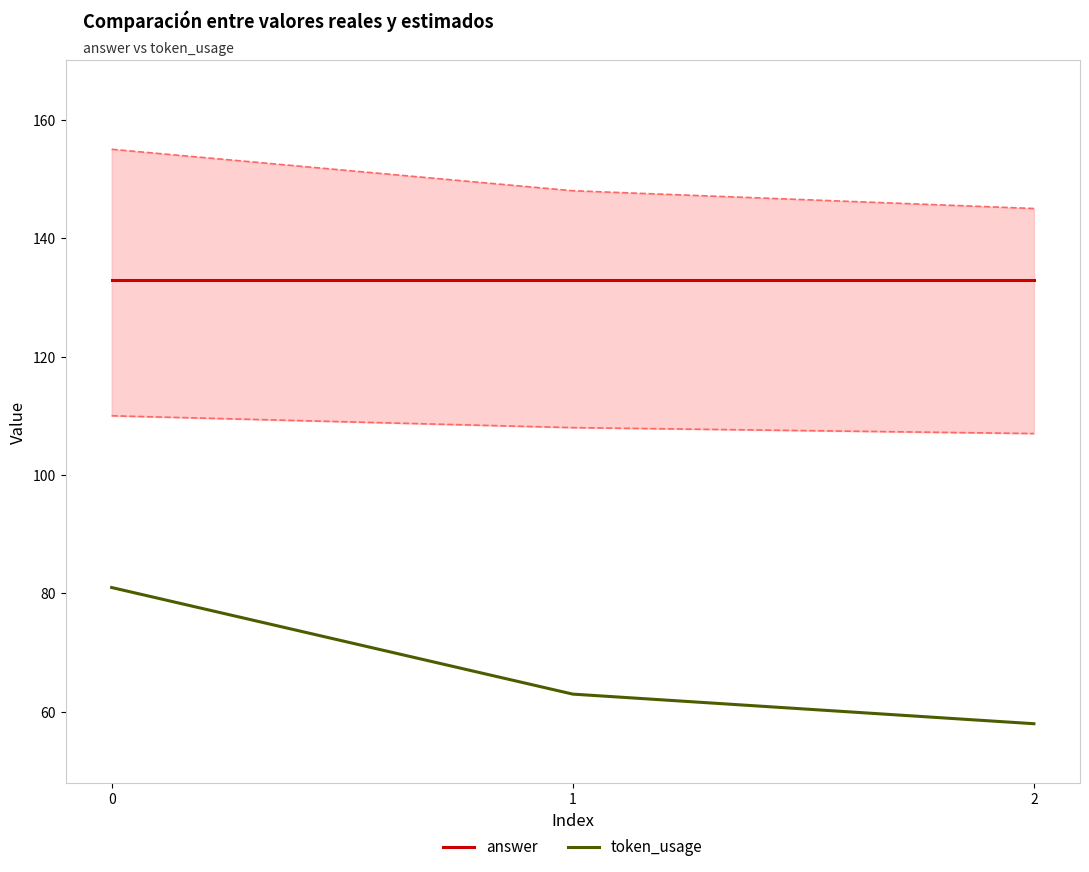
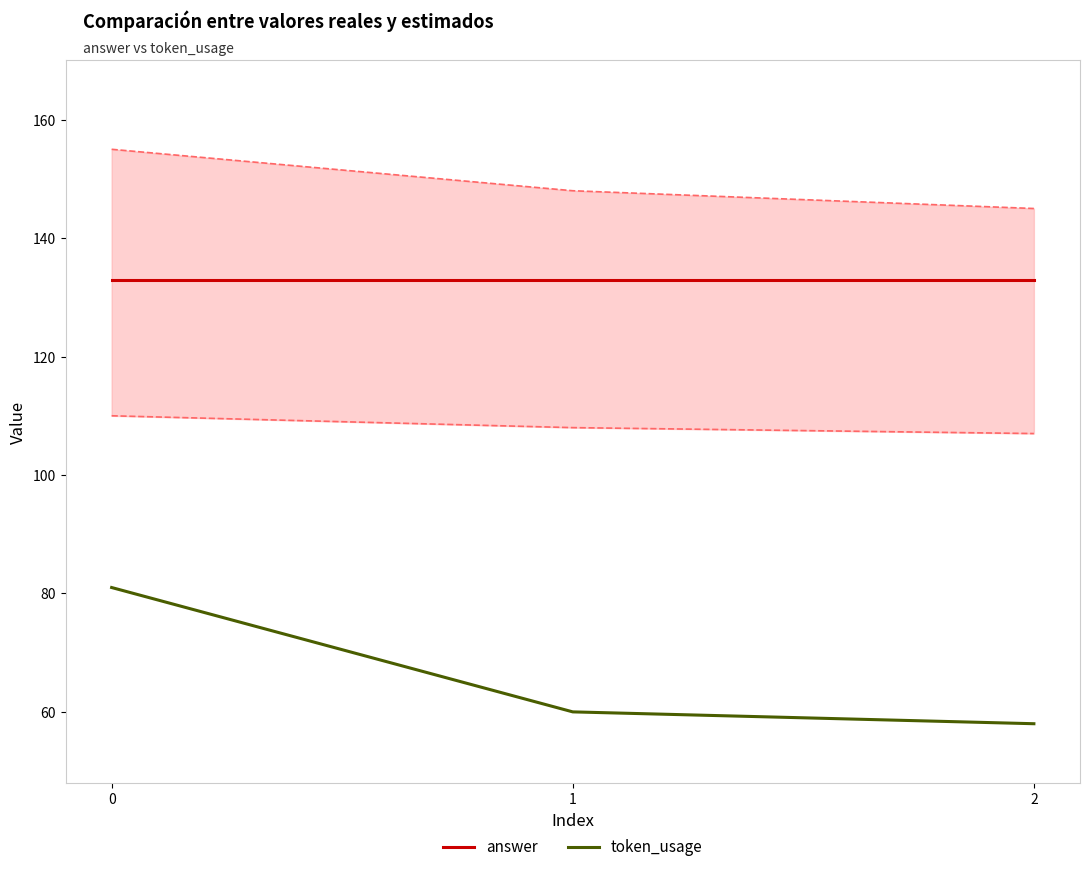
token_usage, 1: 63 -> 60
